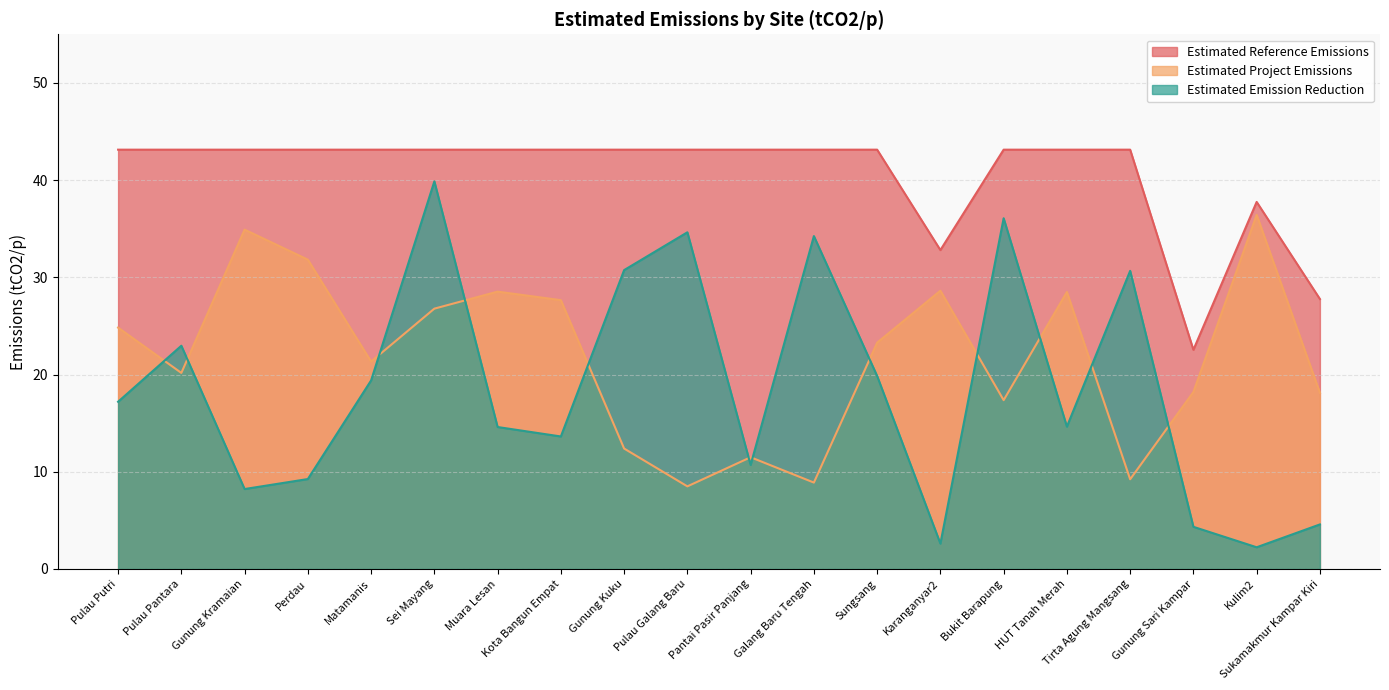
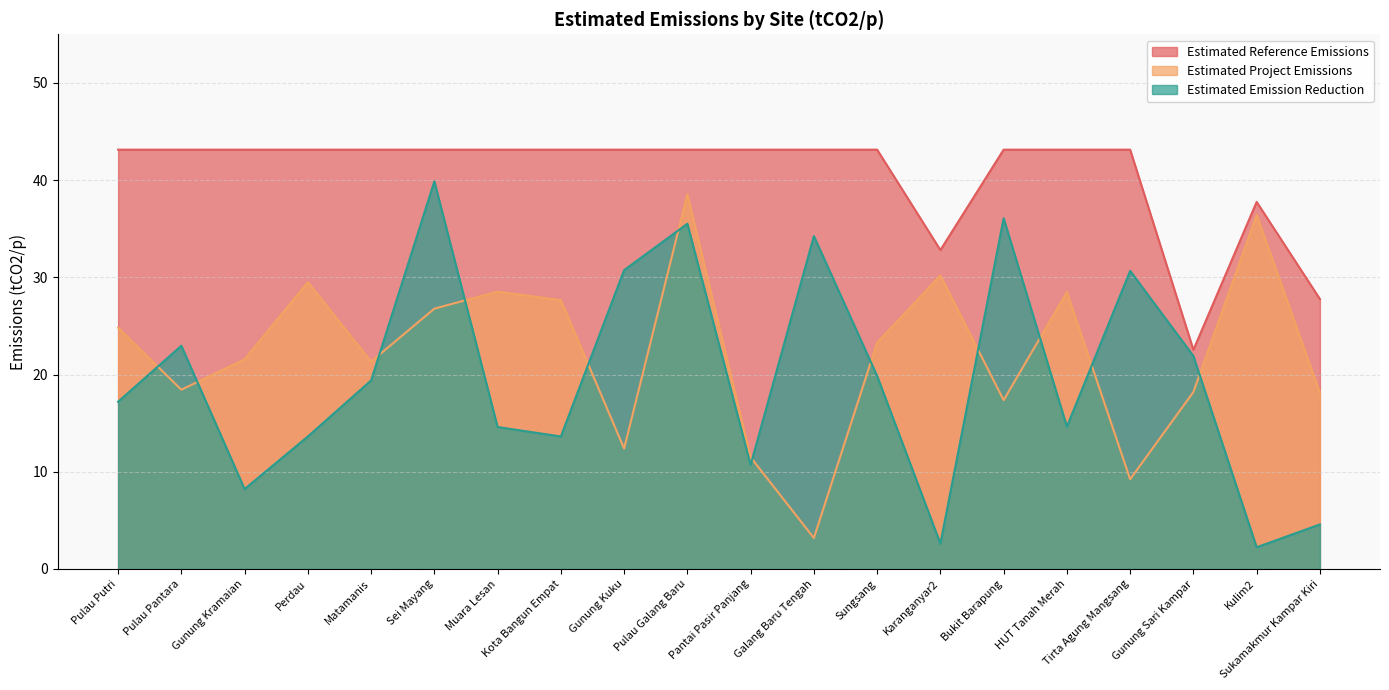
Estimated Project Emissions, Pulau Pantara: 20 -> 18
Estimated Project Emissions, Gunung Kramaian: 35 -> 22
Estimated Project Emissions, Perdau: 32 -> 30
Estimated Emission Reduction, Perdau: 9 -> 14
Estimated Project Emissions, Pulau Galang Baru: 8 -> 39
Estimated Emission Reduction, Pulau Galang Baru: 35 -> 36
Estimated Project Emissions, Galang Baru Tengah: 9 -> 3
Estimated Project Emissions, Karanganyar2: 29 -> 30
Estimated Emission Reduction, Gunung Sari Kampar: 4 -> 22
